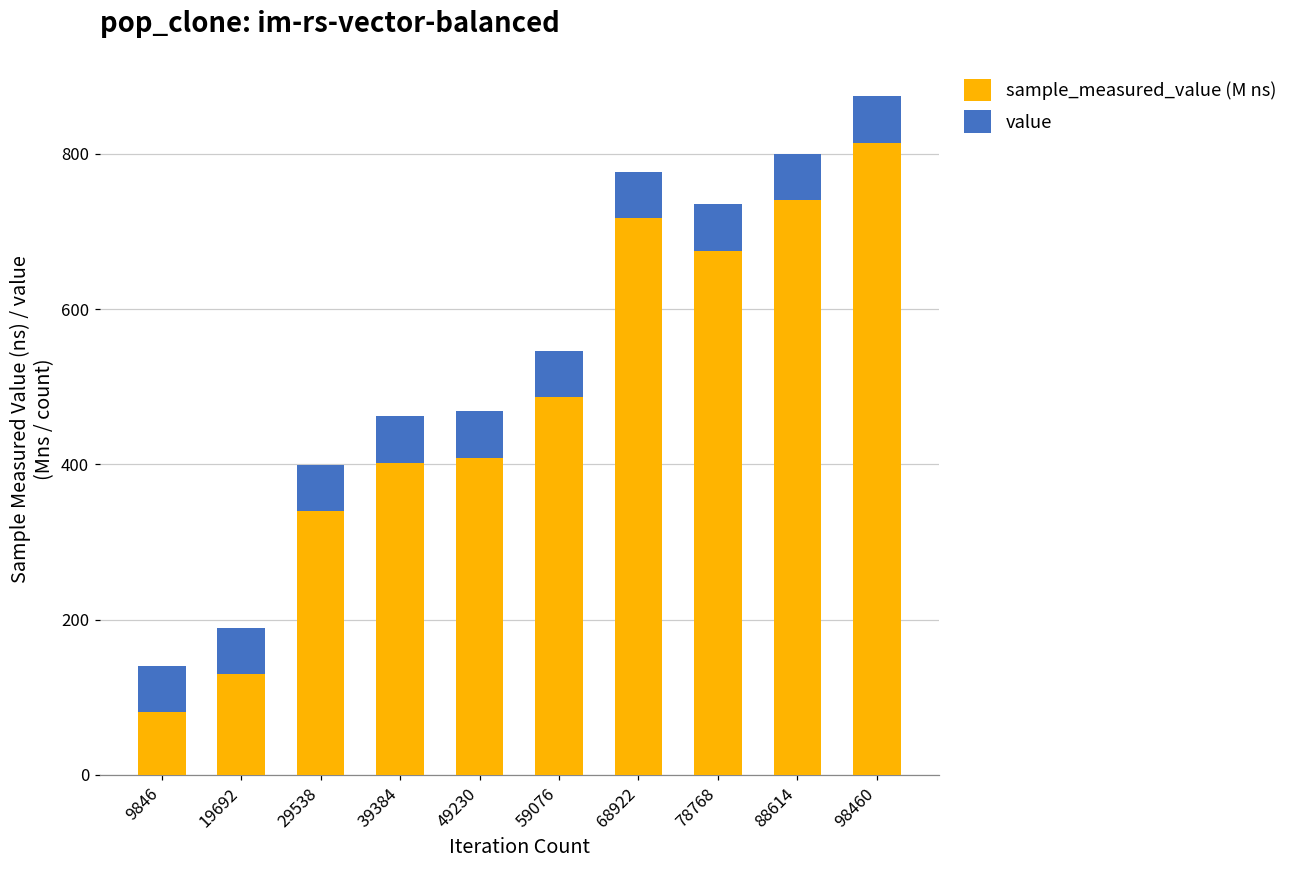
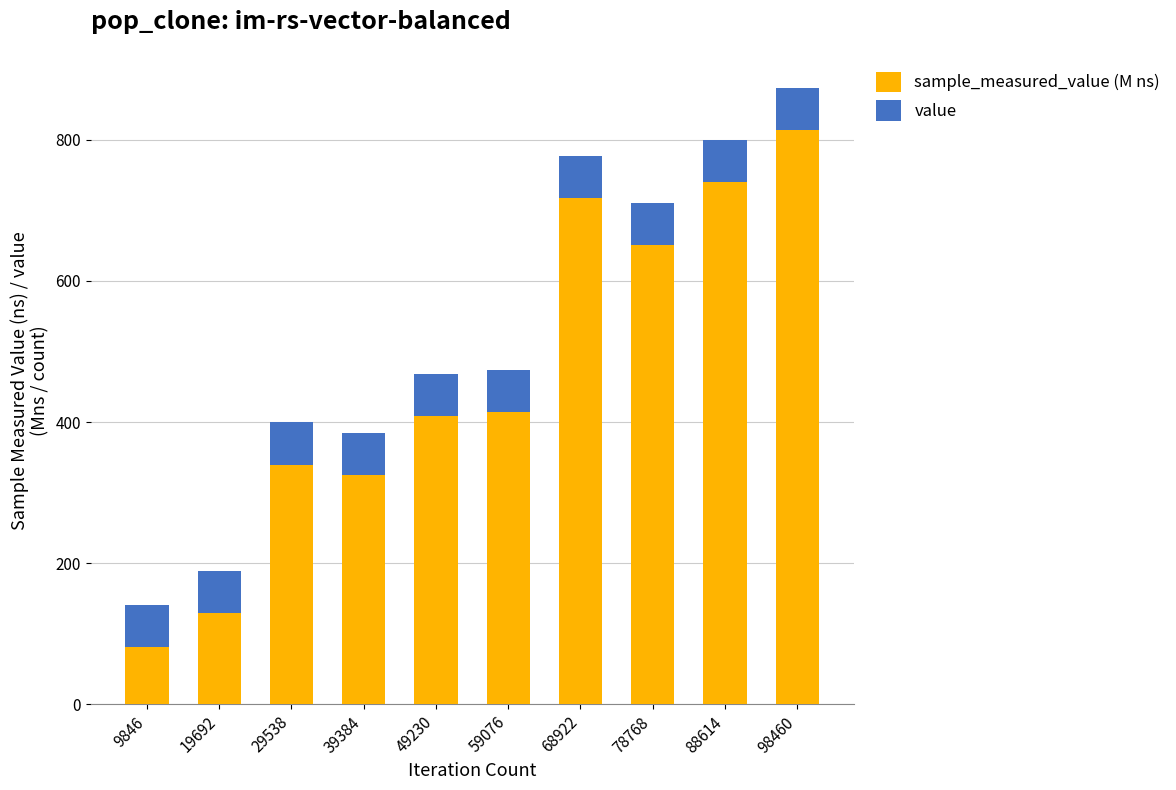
sample_measured_value (M ns), 39384: 400 -> 320
sample_measured_value (M ns), 59076: 490 -> 410
sample_measured_value (M ns), 78768: 670 -> 650
